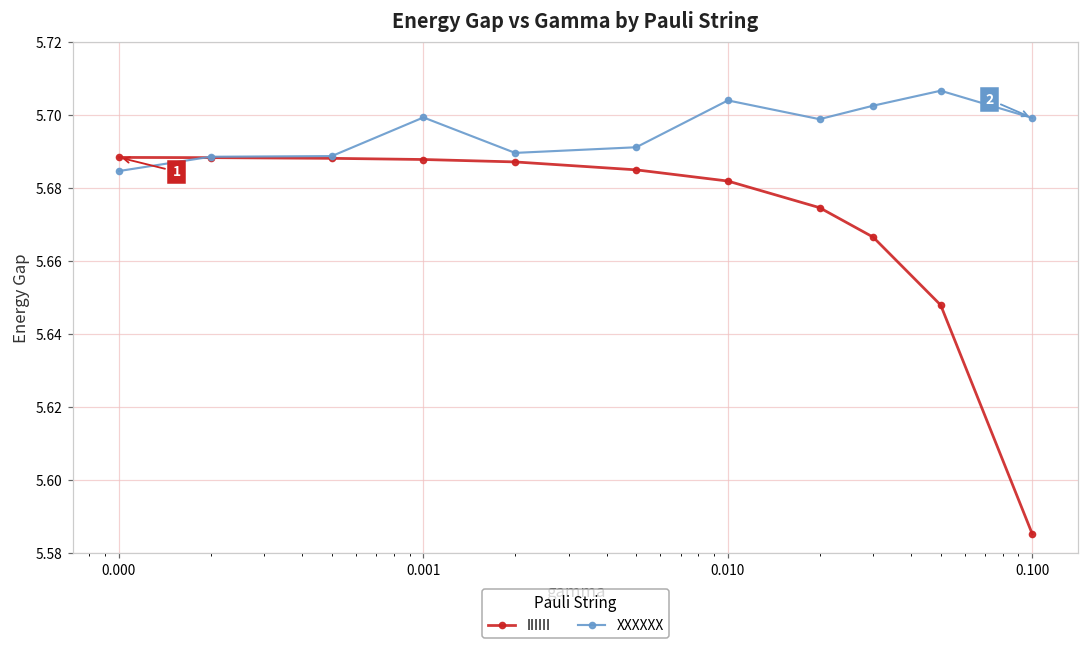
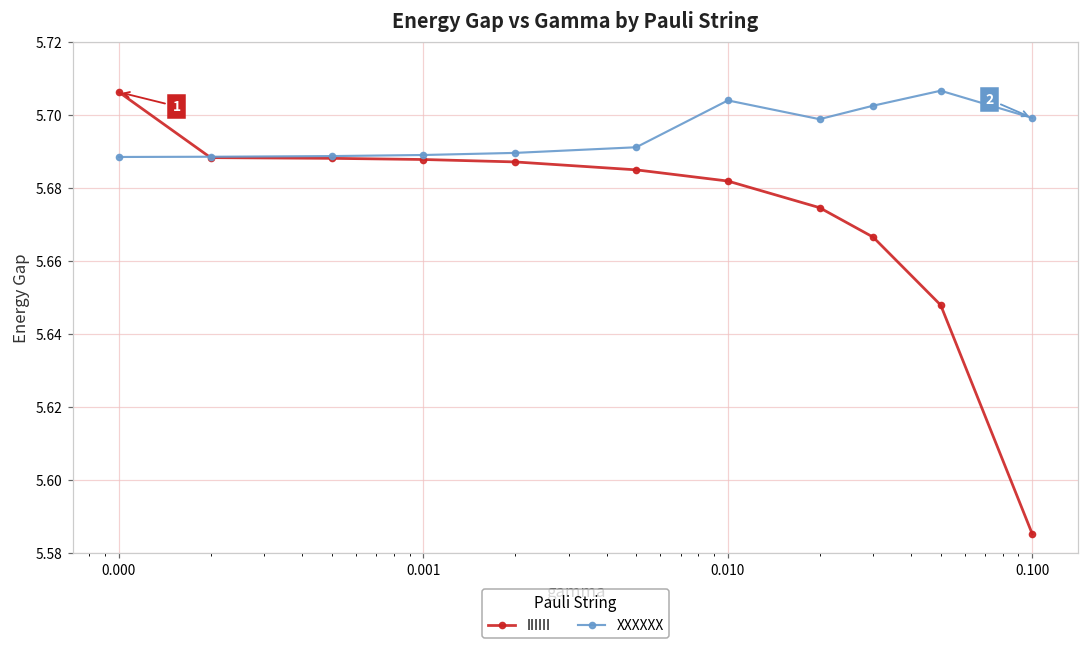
IIIIII, 0.000: 5.688 -> 5.706
XXXXXX, 0.000: 5.685 -> 5.689
XXXXXX, 0.001: 5.699 -> 5.689
